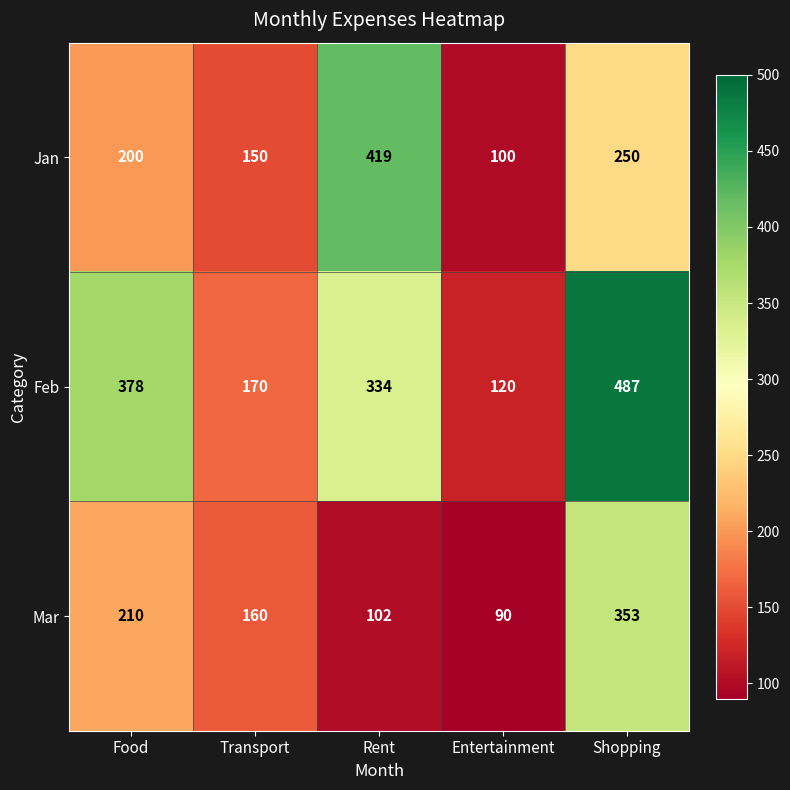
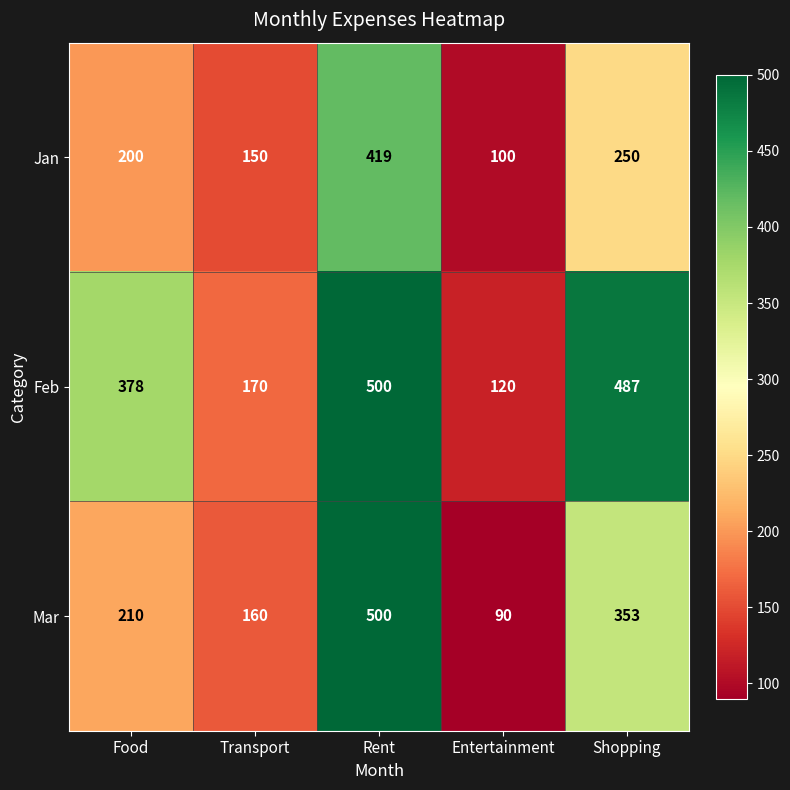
Feb, Rent: 334 -> 500
Mar, Rent: 102 -> 500
